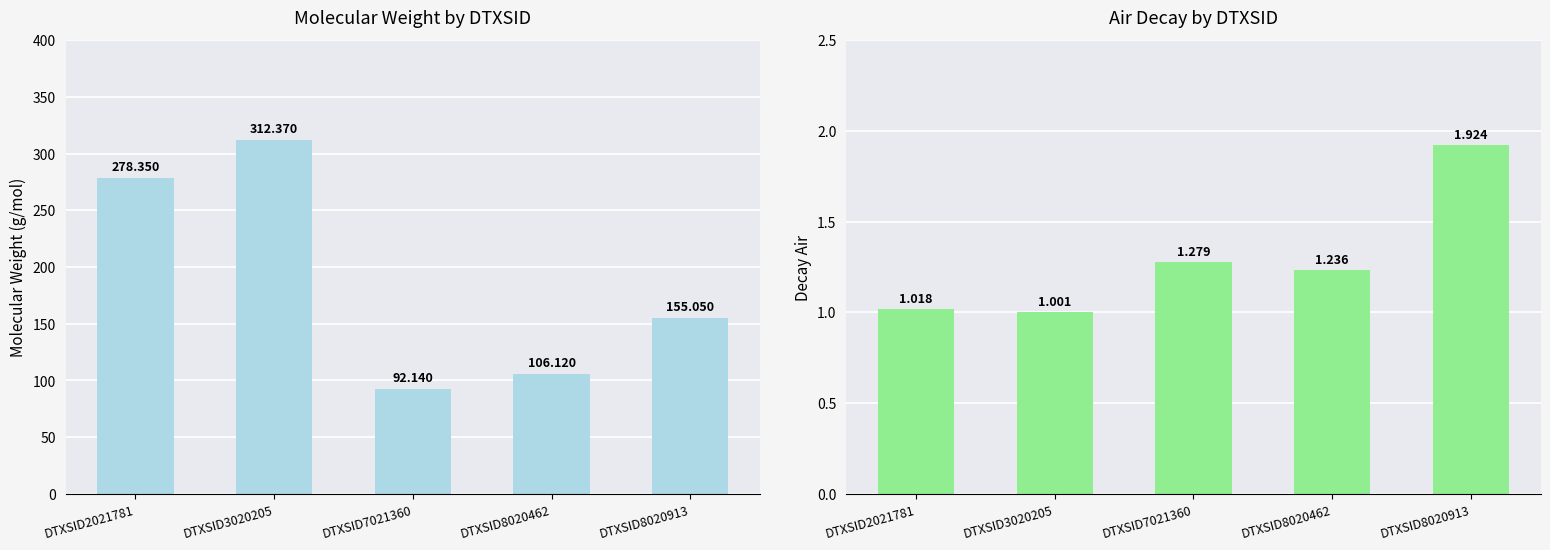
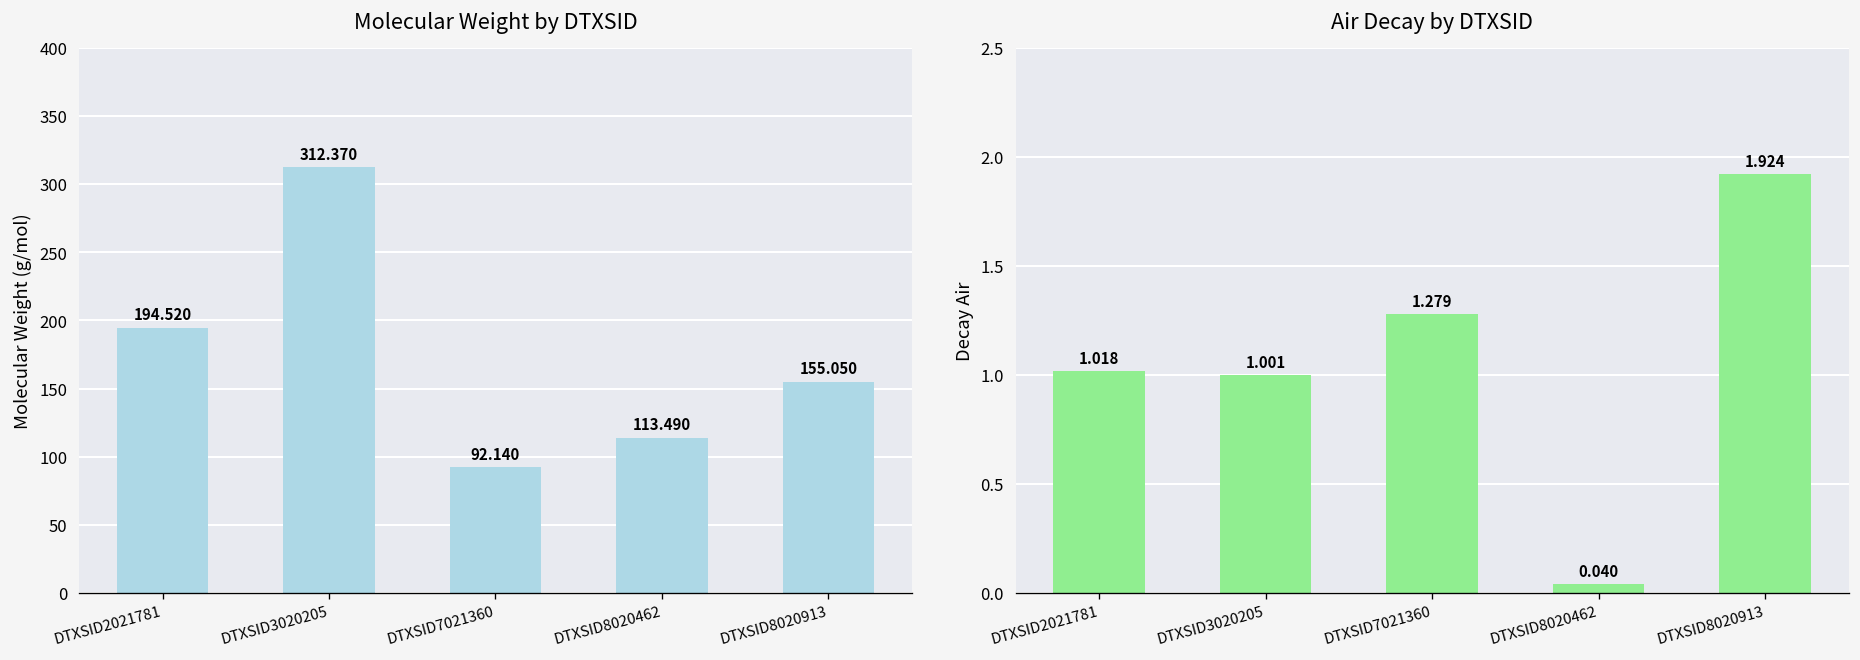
Molecular Weight by DTXSID, DTXSID2021781: 278.350 -> 194.520
Molecular Weight by DTXSID, DTXSID8020462: 106.120 -> 113.490
Air Decay by DTXSID, DTXSID8020462: 1.236 -> 0.040
